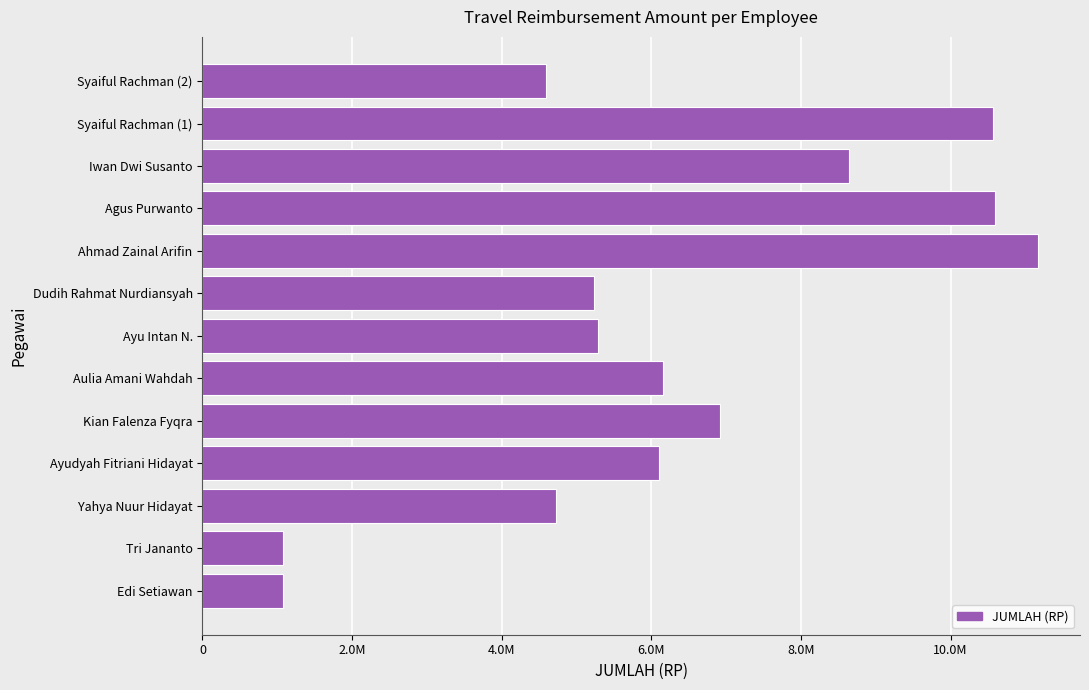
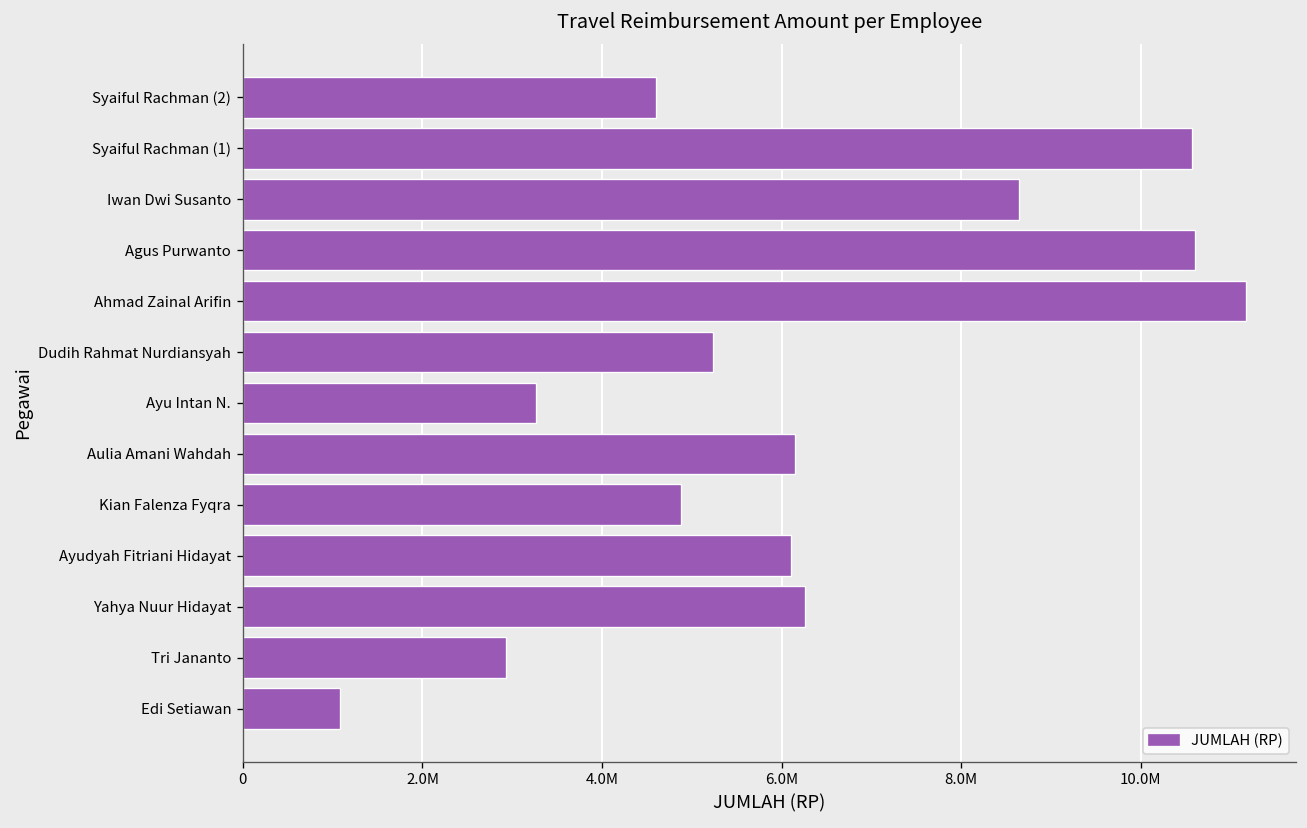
Ayu Intan N.: 5300000 -> 3300000
Kian Falenza Fyqra: 6900000 -> 4900000
Yahya Nuur Hidayat: 4700000 -> 6300000
Tri Jananto: 1100000 -> 2900000
